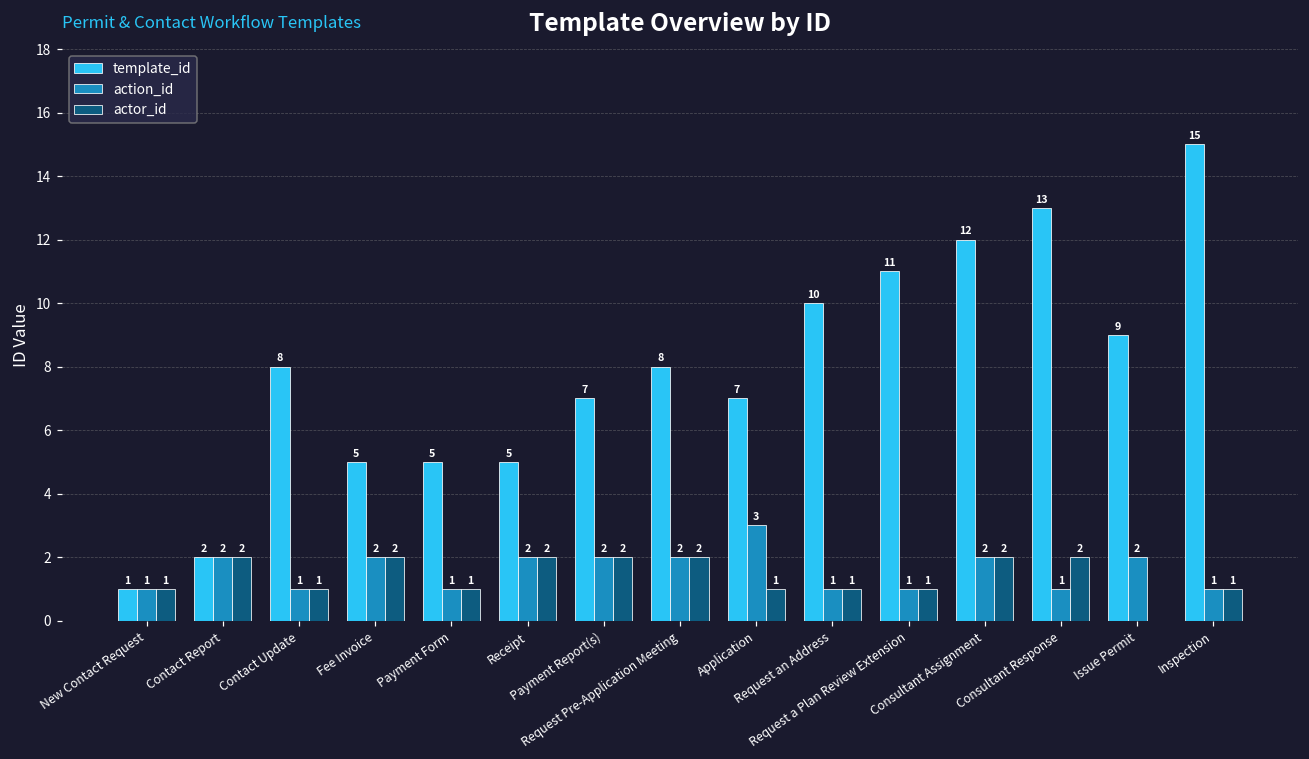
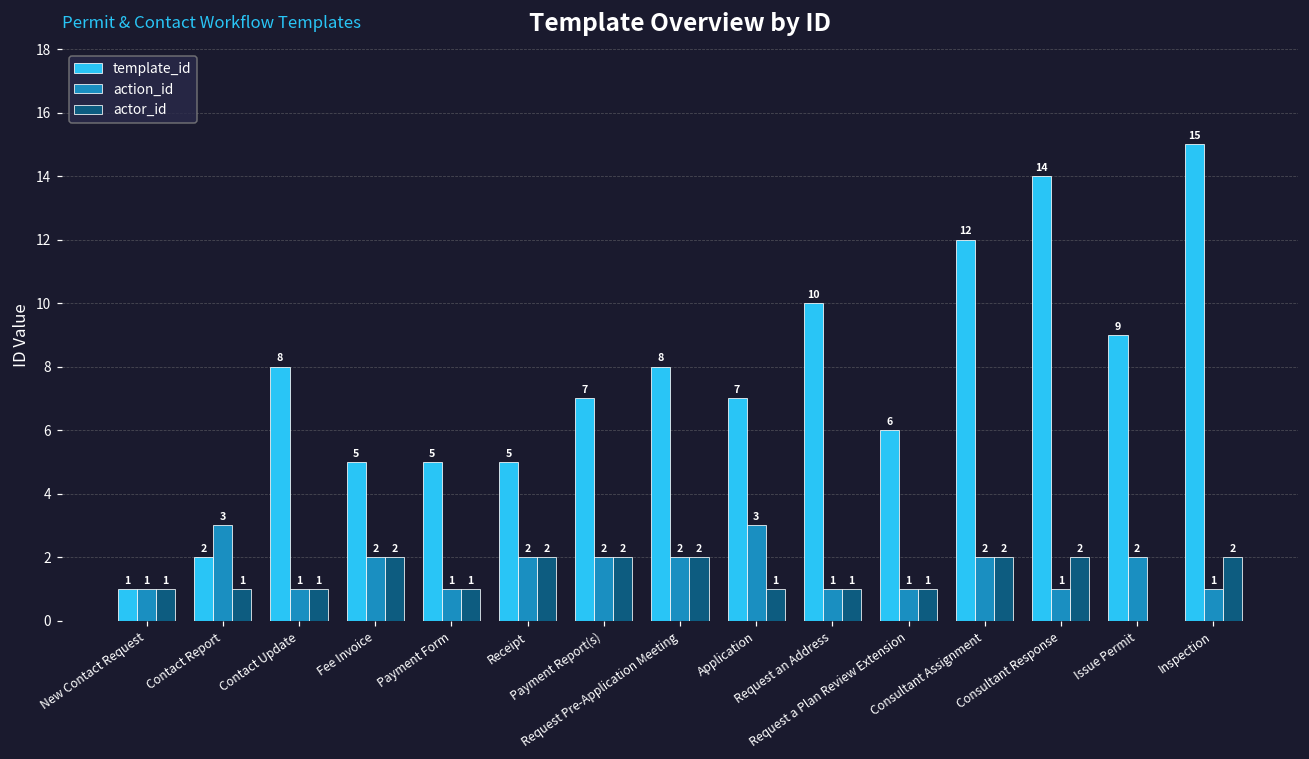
action_id, Contact Report: 2 -> 3
actor_id, Contact Report: 2 -> 1
template_id, Request a Plan Review Extension: 11 -> 6
template_id, Consultant Response: 13 -> 14
actor_id, Inspection: 1 -> 2
